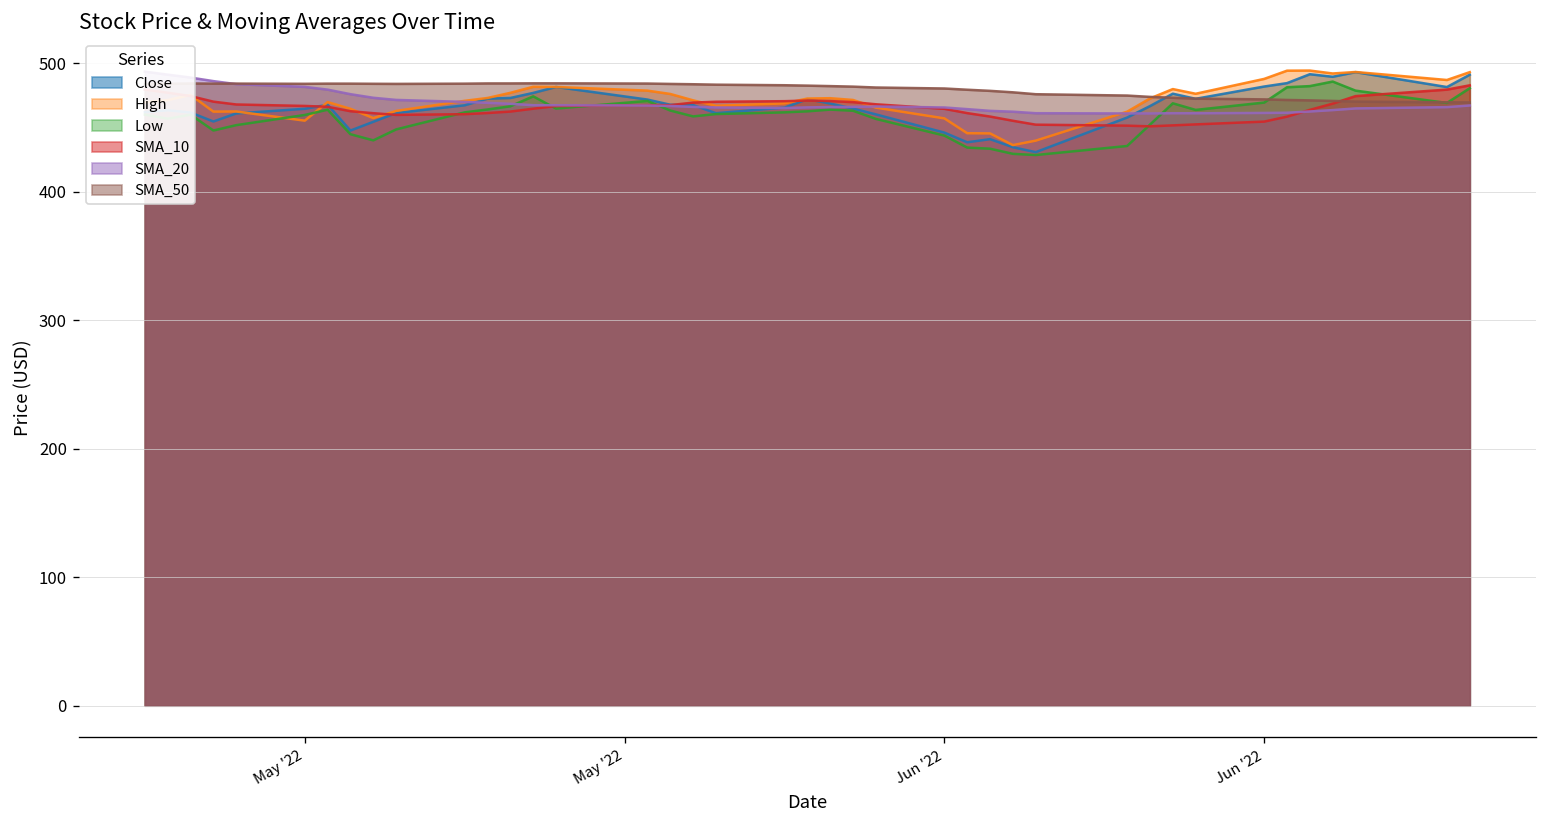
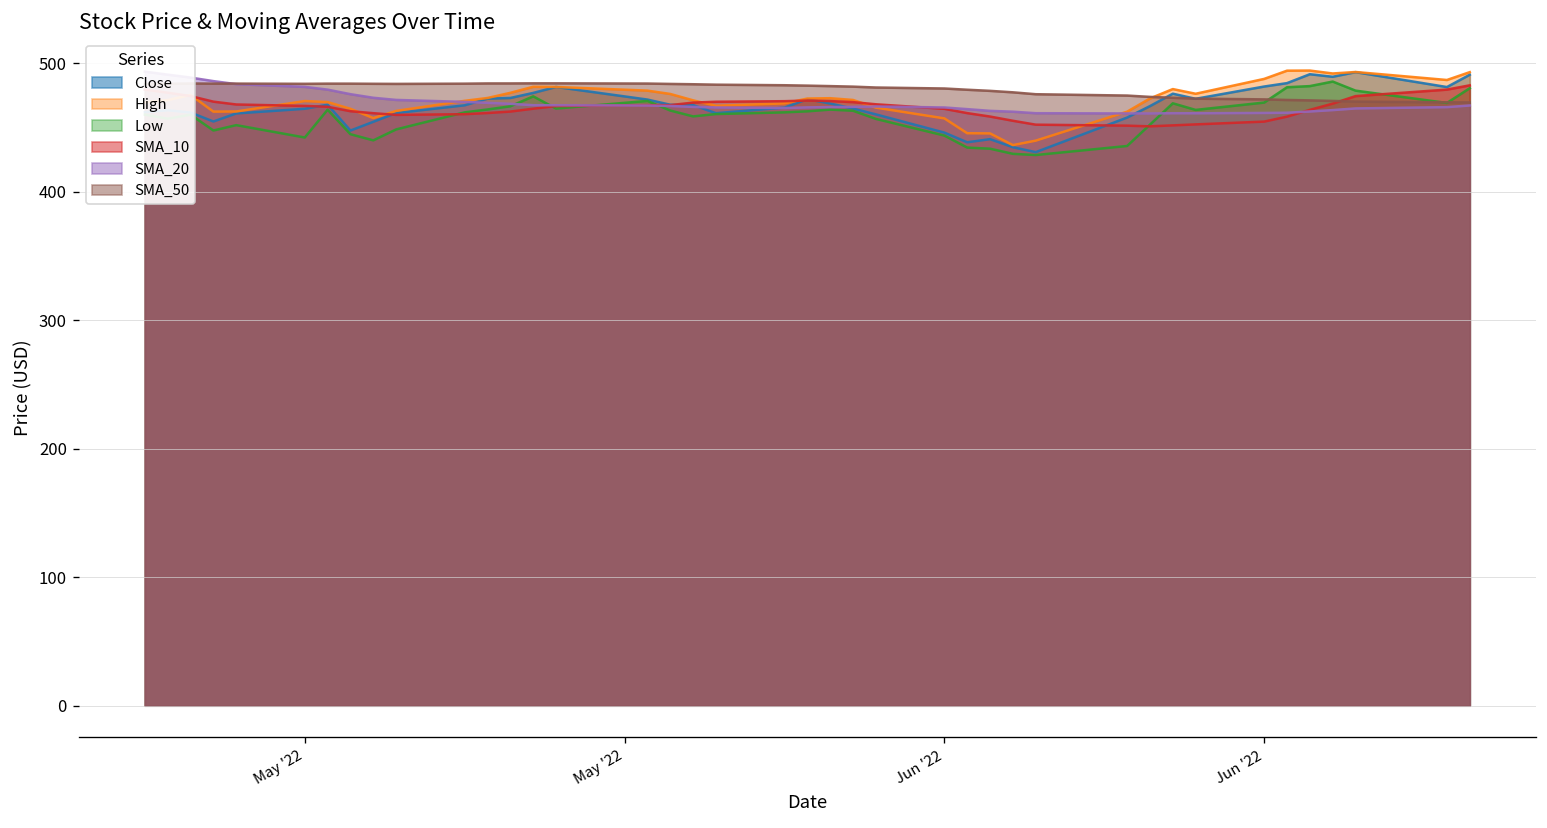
High, May '22: 455 -> 471
Low, May '22: 460 -> 442
